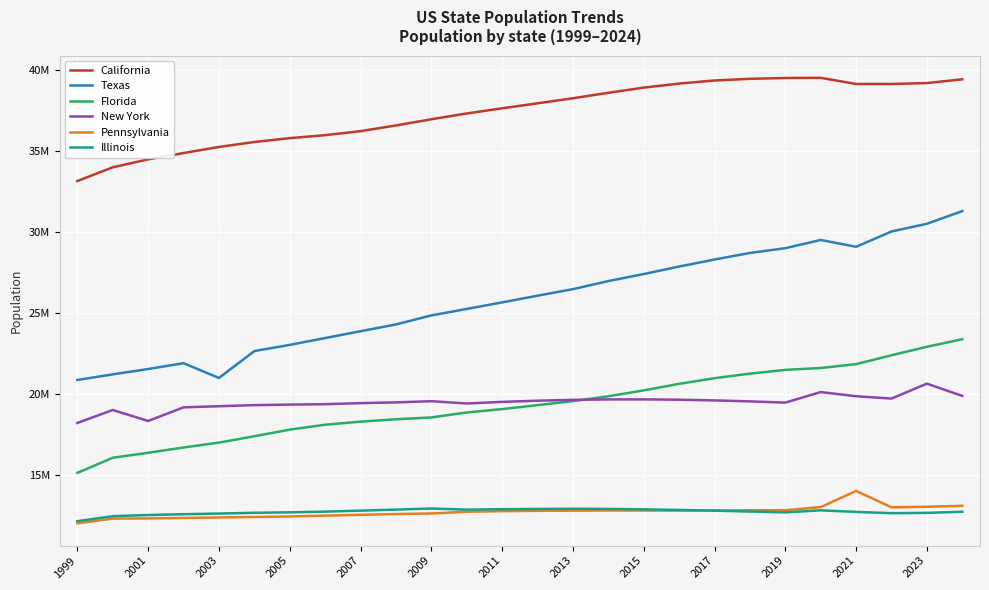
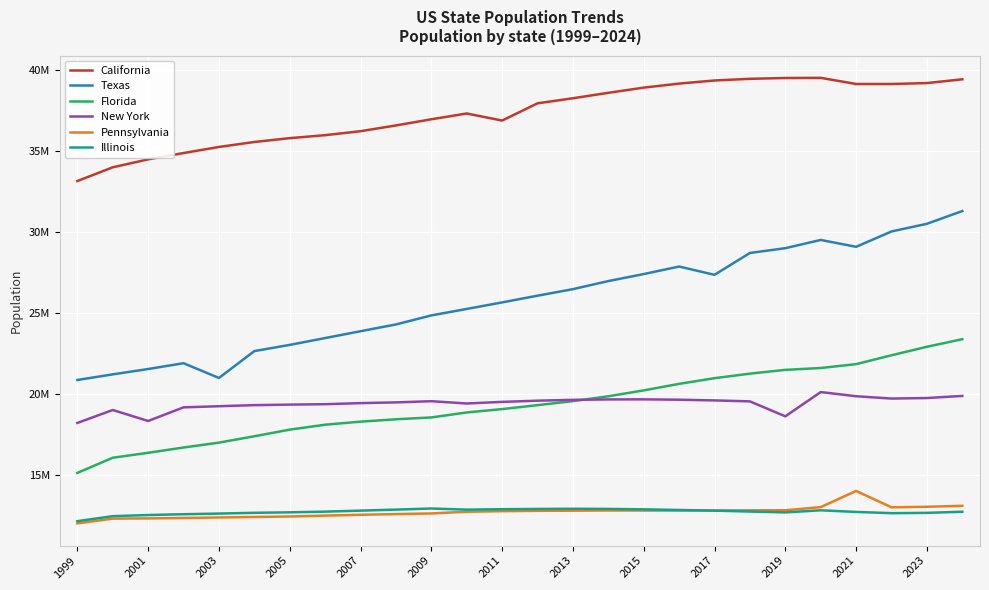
California, 2011: 37600000 -> 36900000
Texas, 2017: 28300000 -> 27400000
New York, 2019: 19500000 -> 18600000
New York, 2023: 20600000 -> 19700000
